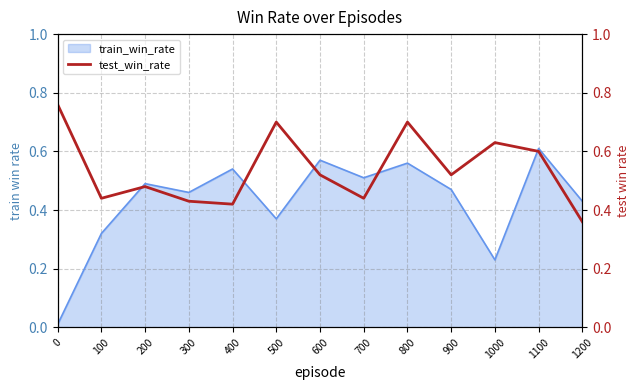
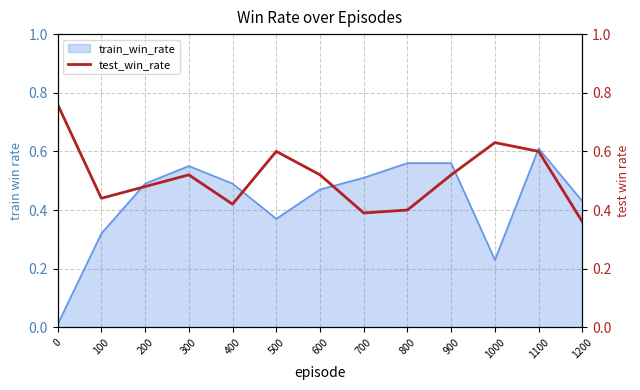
train_win_rate, 300: 0.46 -> 0.55
train_win_rate, 400: 0.54 -> 0.49
train_win_rate, 600: 0.57 -> 0.47
train_win_rate, 900: 0.47 -> 0.56
test_win_rate, 300: 0.43 -> 0.52
test_win_rate, 500: 0.7 -> 0.6
test_win_rate, 700: 0.44 -> 0.39
test_win_rate, 800: 0.7 -> 0.4
